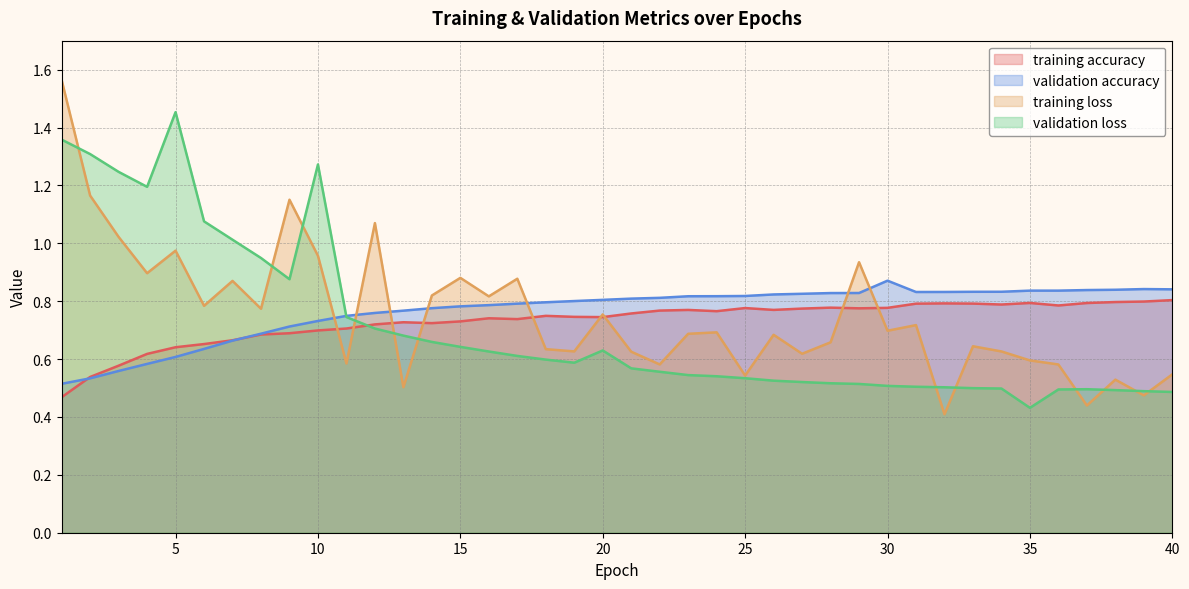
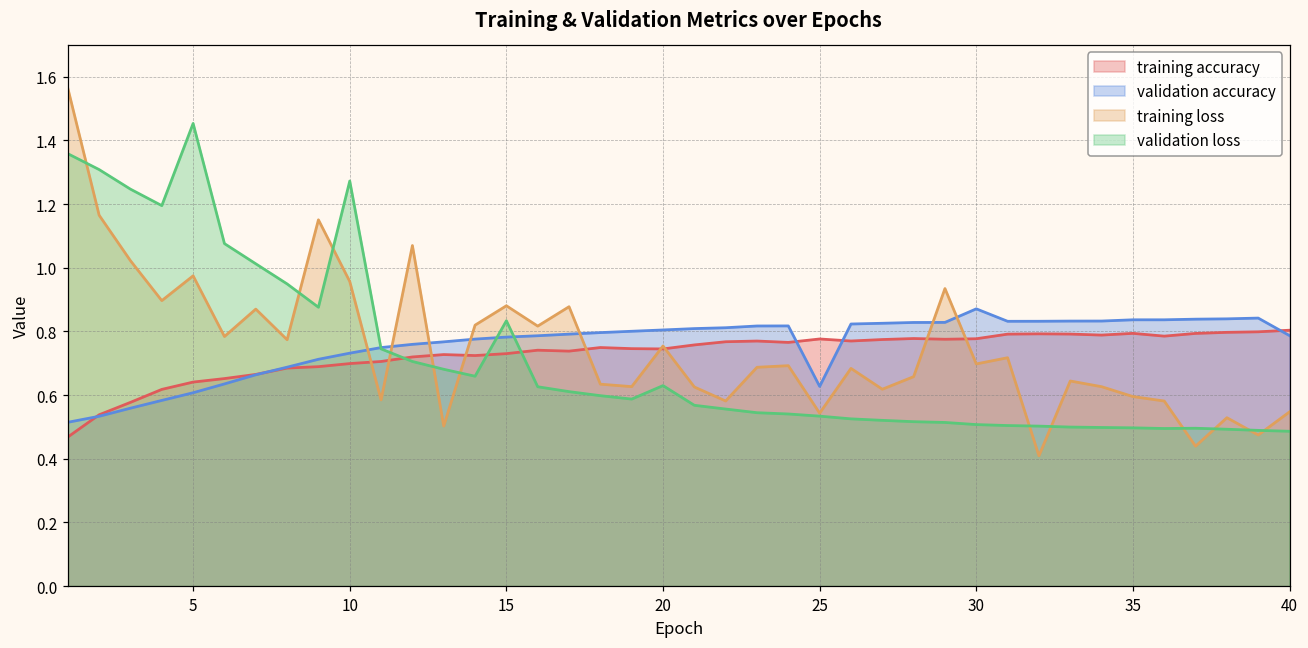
validation loss, 15: 0.64 -> 0.83
validation accuracy, 25: 0.82 -> 0.63
validation loss, 35: 0.43 -> 0.50
validation accuracy, 40: 0.84 -> 0.79
